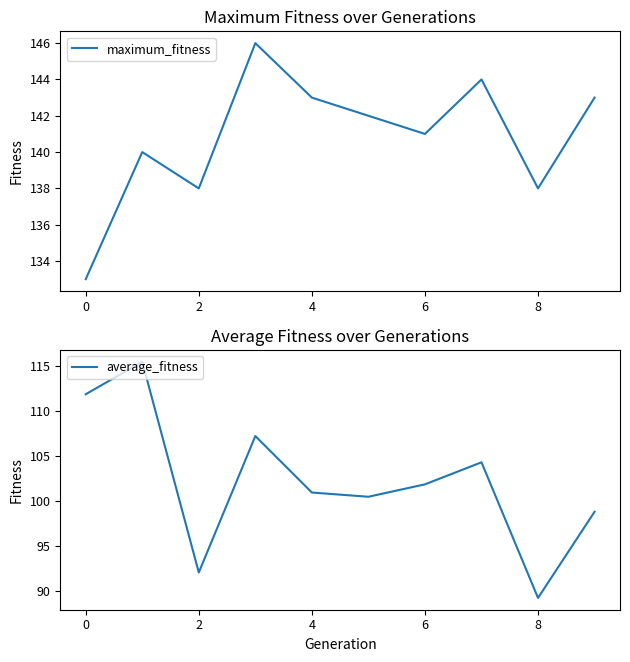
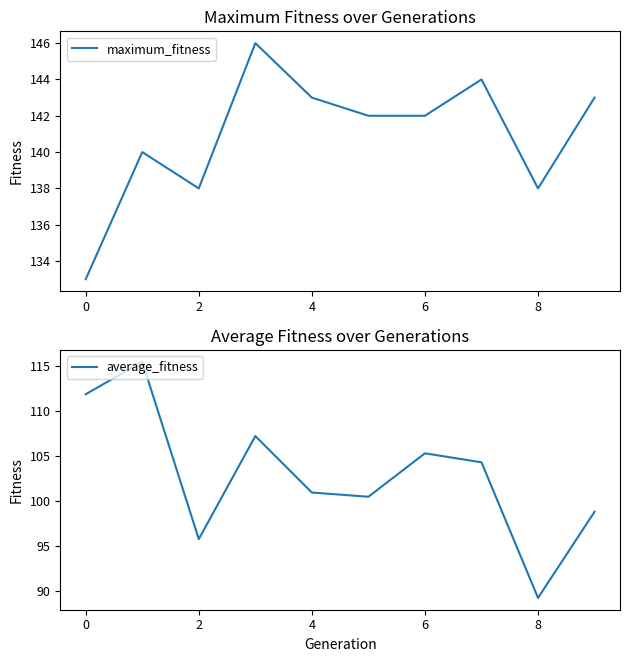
Maximum Fitness over Generations, 6: 141 -> 142
Average Fitness over Generations, 2: 92 -> 96
Average Fitness over Generations, 6: 102 -> 105
